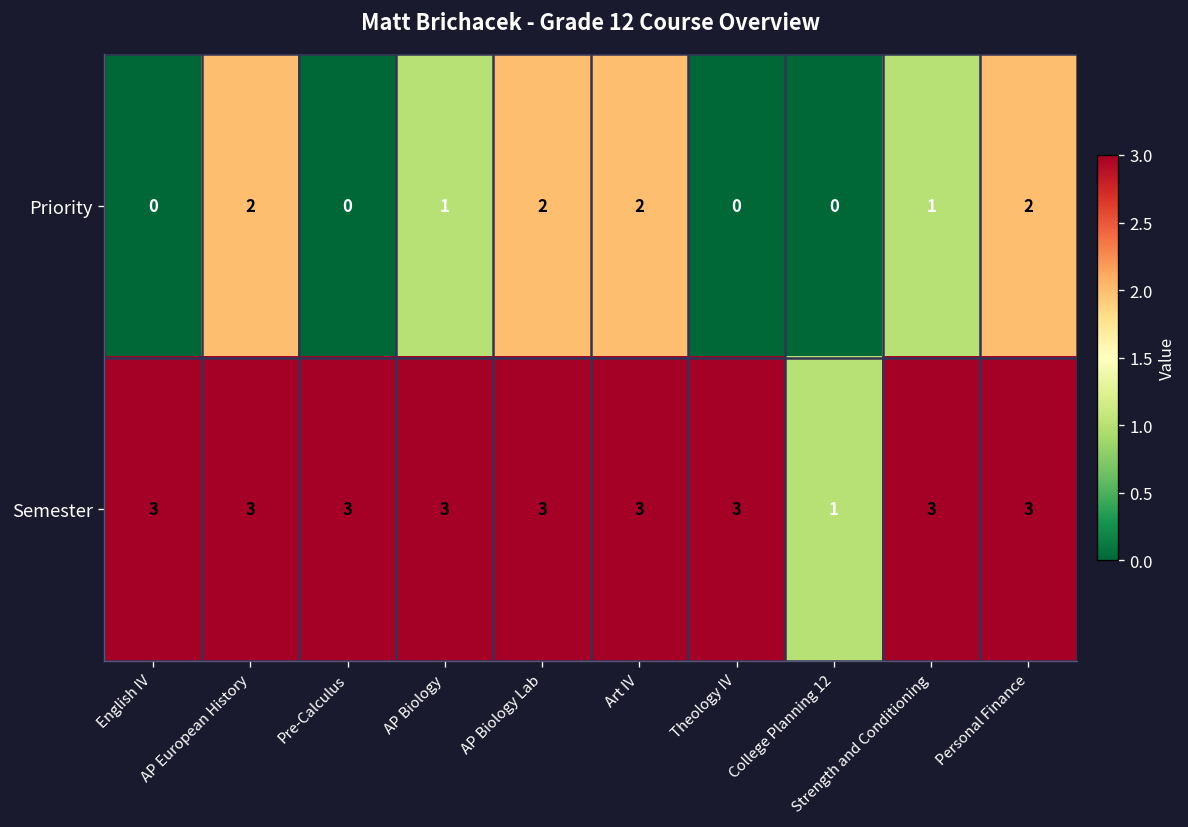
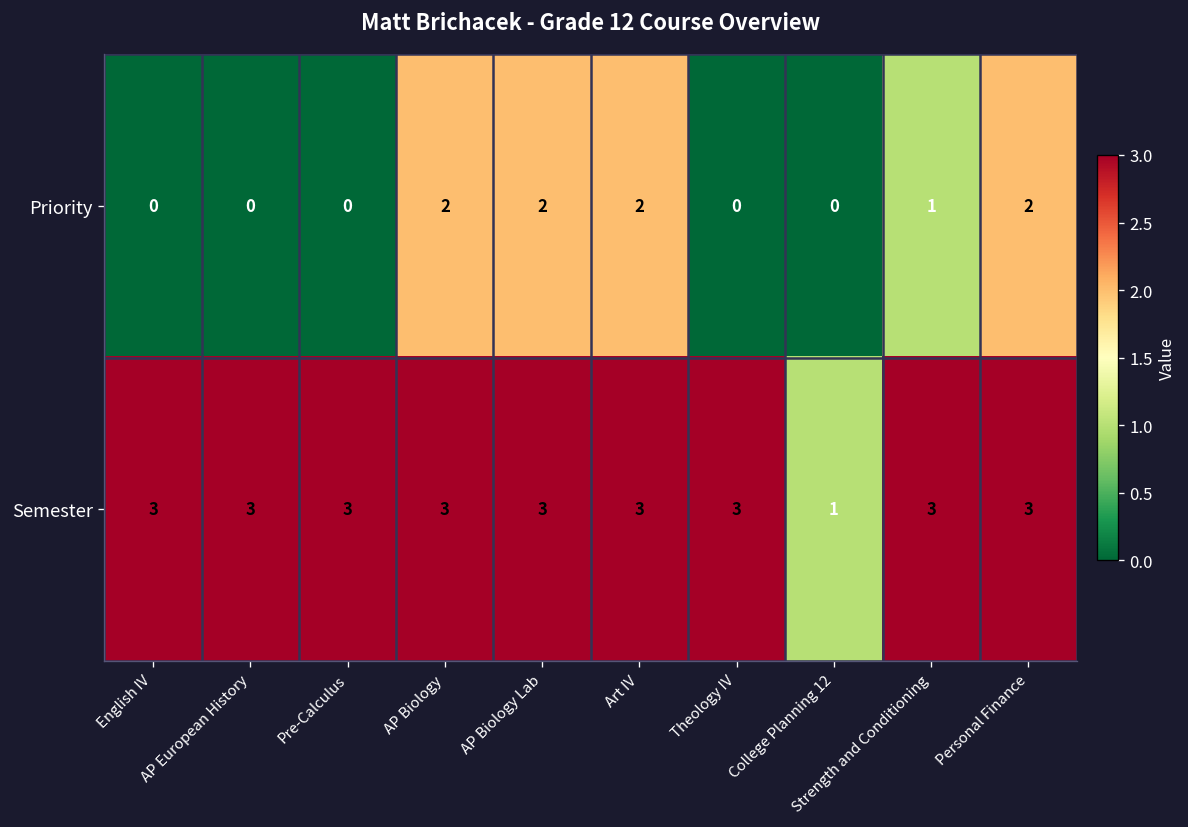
Priority, AP European History: 2 -> 0
Priority, AP Biology: 1 -> 2
